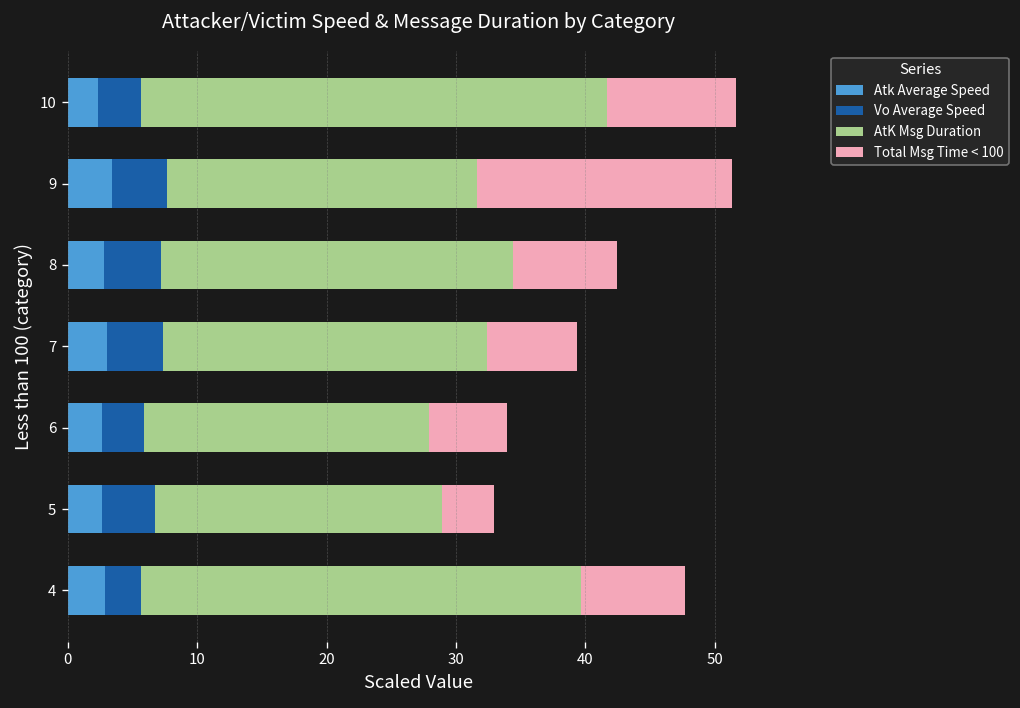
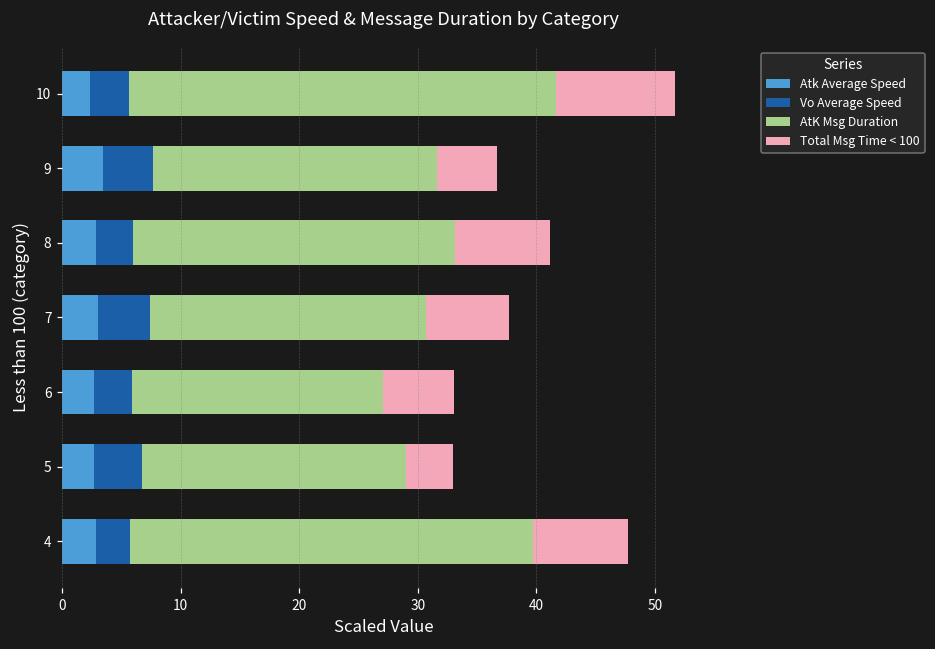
Total Msg Time < 100, 9: 19.7 -> 5.0
Vo Average Speed, 8: 4.4 -> 3.1
AtK Msg Duration, 7: 25.0 -> 23.3
AtK Msg Duration, 6: 22.0 -> 21.1
